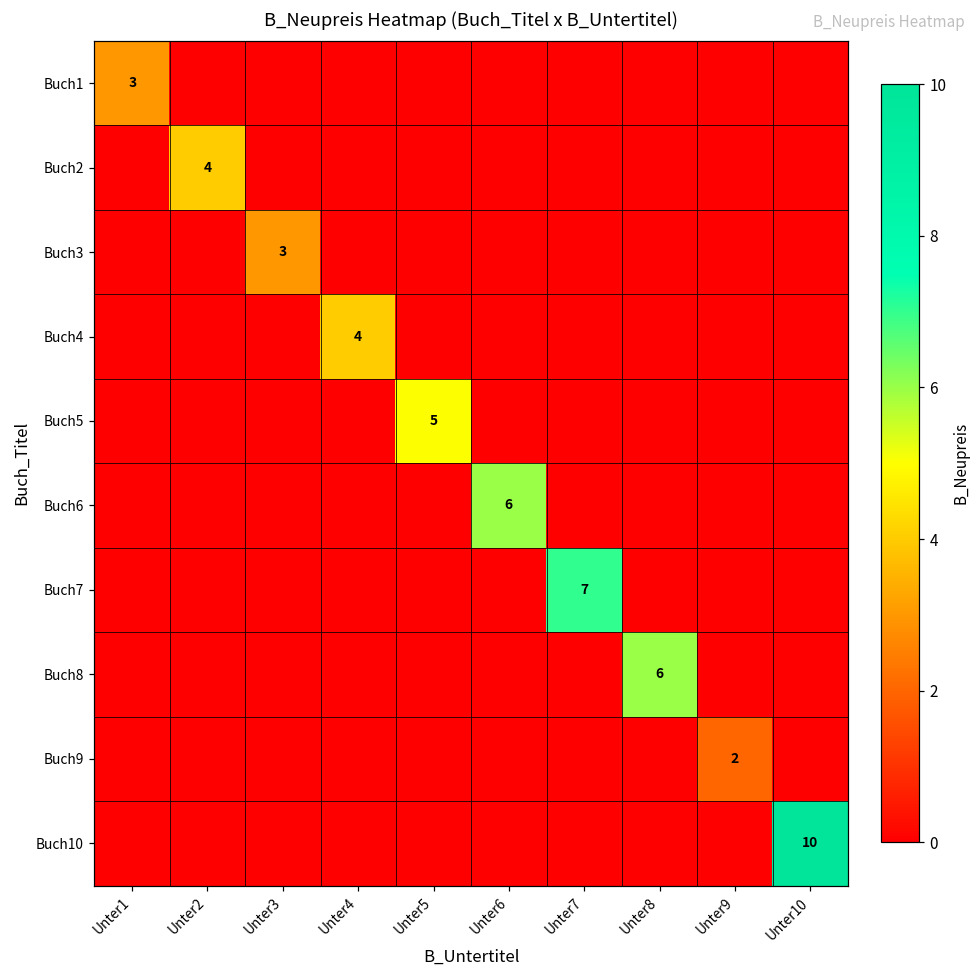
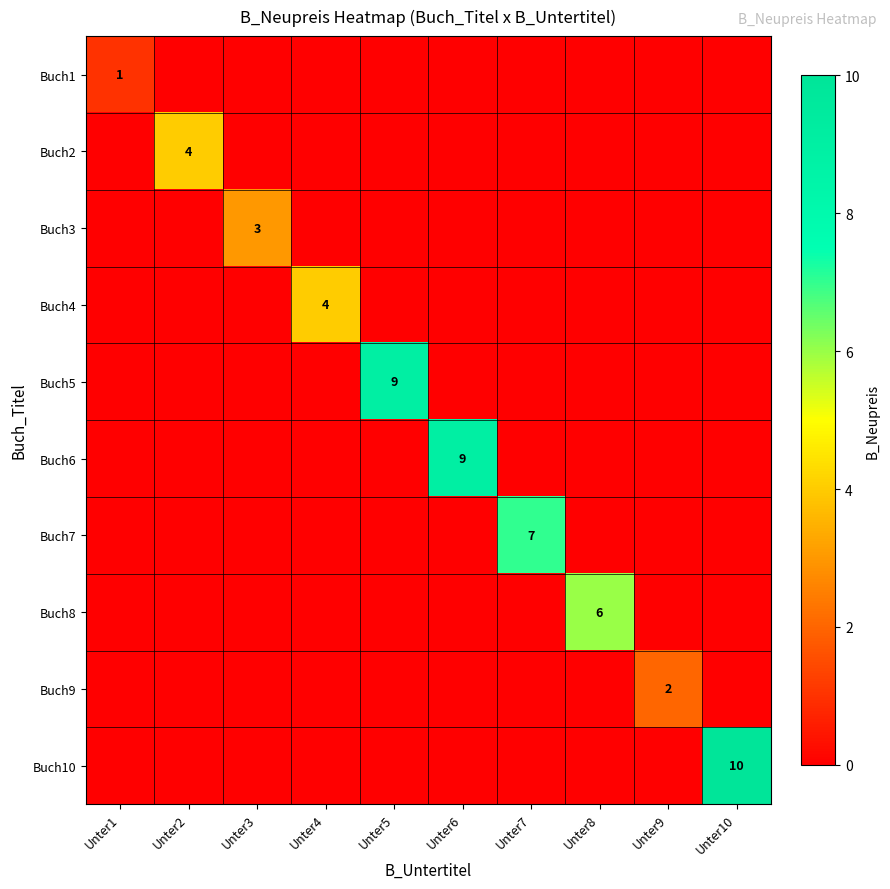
Buch1, Unter1: 3 -> 1
Buch5, Unter5: 5 -> 9
Buch6, Unter6: 6 -> 9
